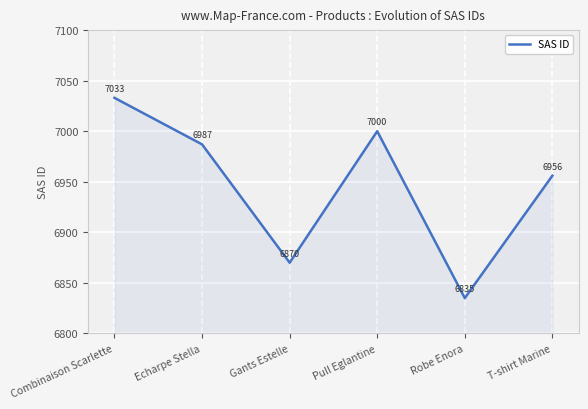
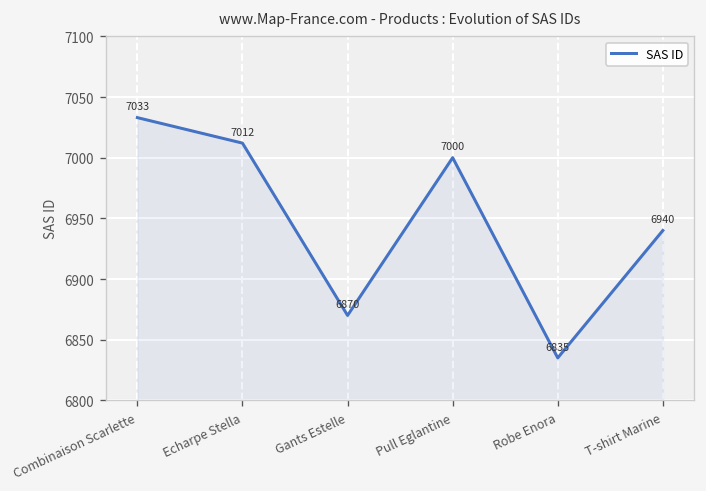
Echarpe Stella: 6987 -> 7012
T-shirt Marine: 6956 -> 6940
